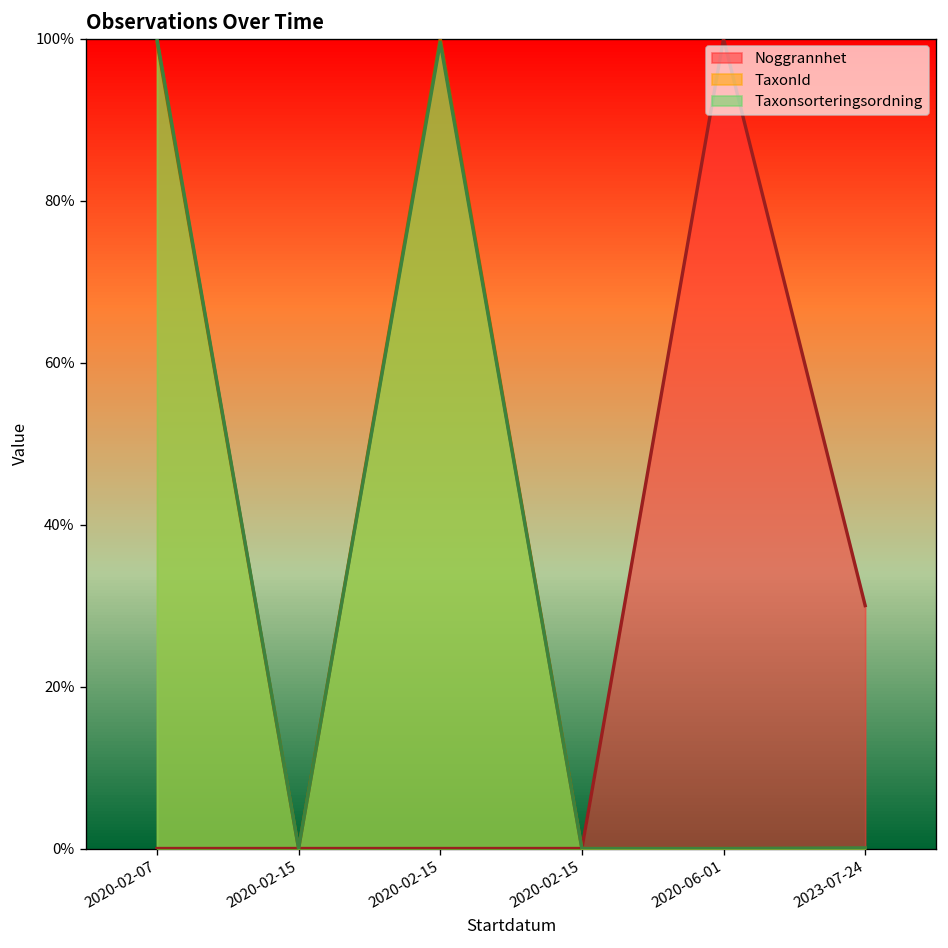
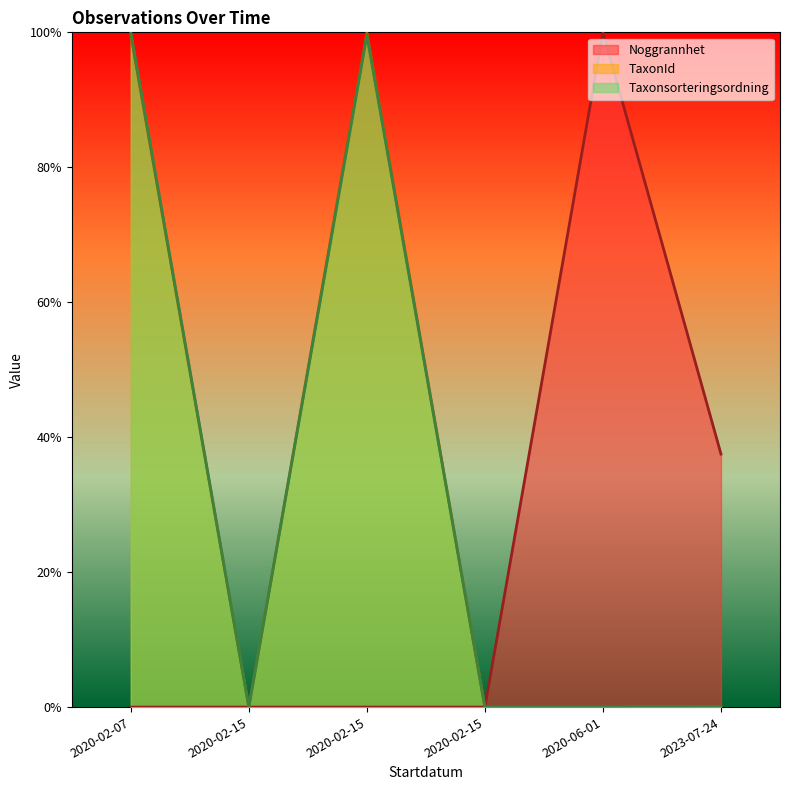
Noggrannhet, 2023-07-24: 30% -> 38%
